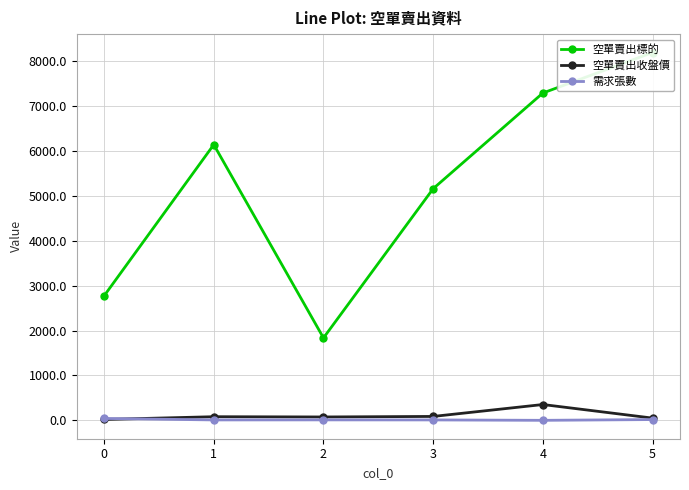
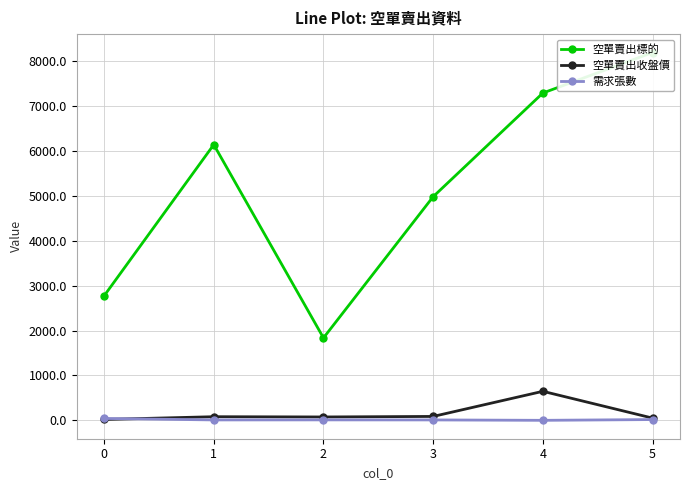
空單賣出標的, 3: 5200 -> 5000
空單賣出收盤價, 4: 400 -> 600
